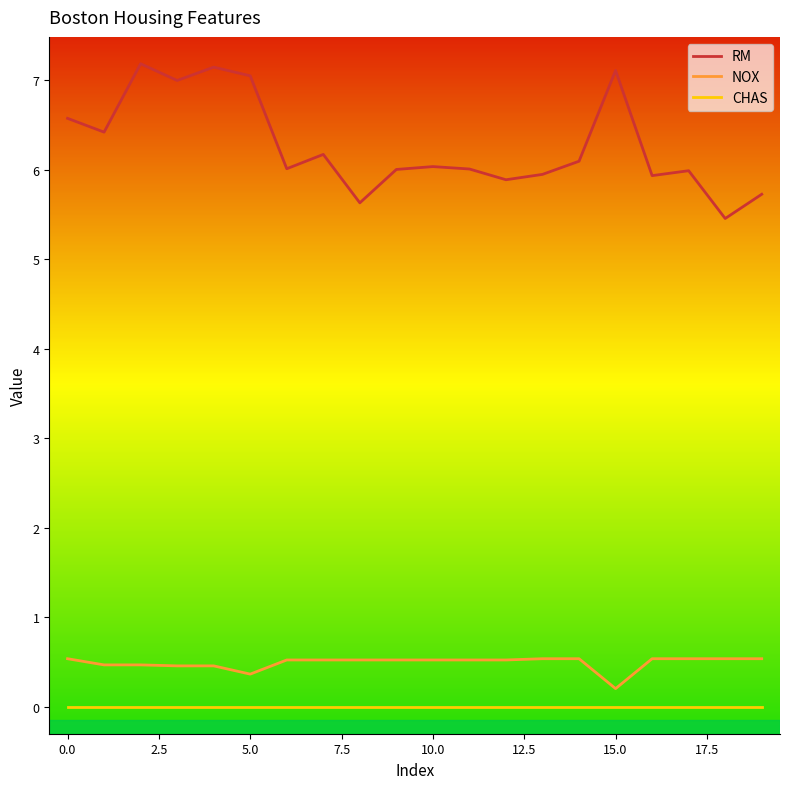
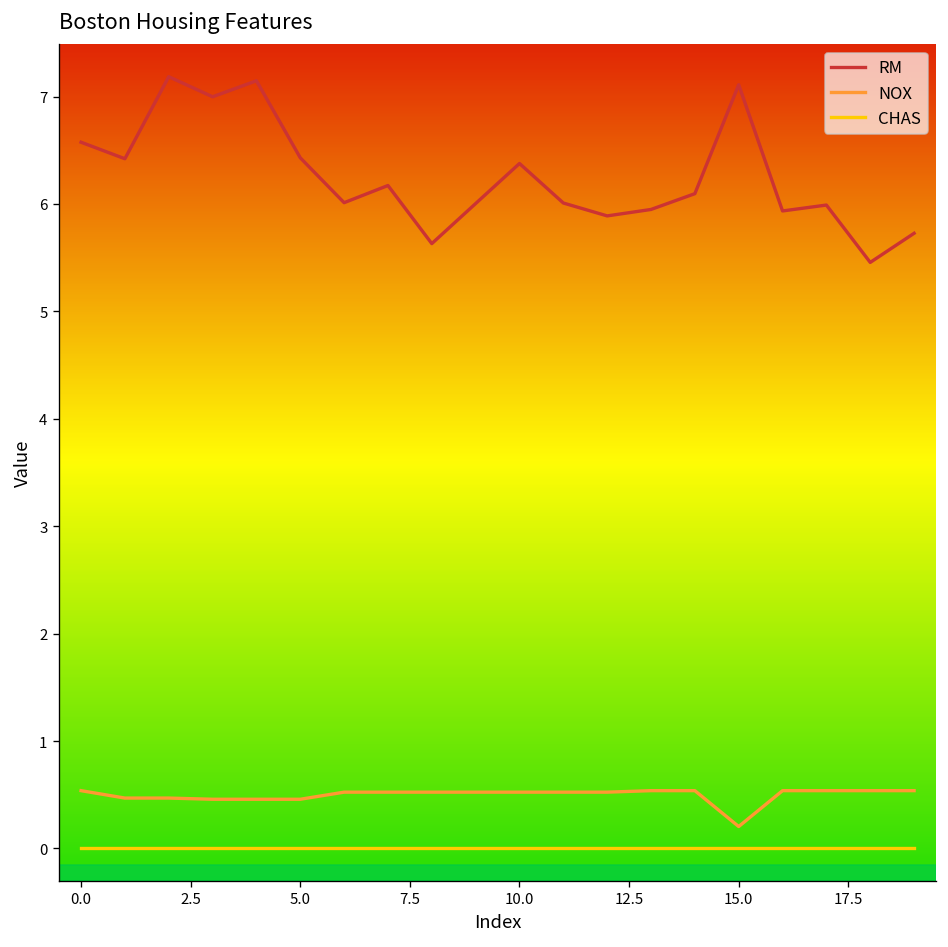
RM, 5.0: 7.1 -> 6.4
NOX, 5.0: 0.4 -> 0.5
RM, 10.0: 6.0 -> 6.4
